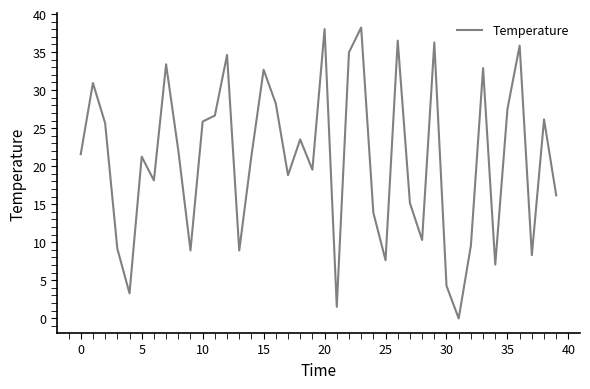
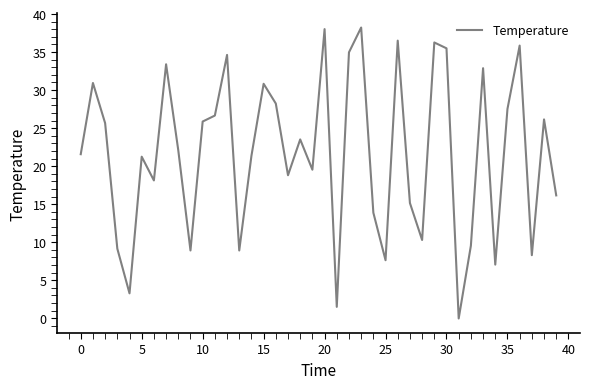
15: 33 -> 31
30: 4 -> 35
